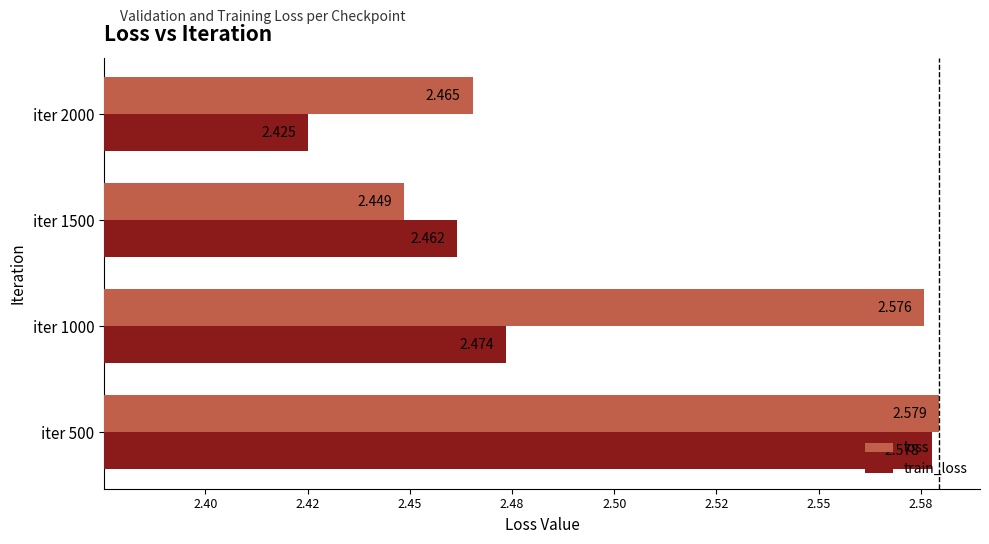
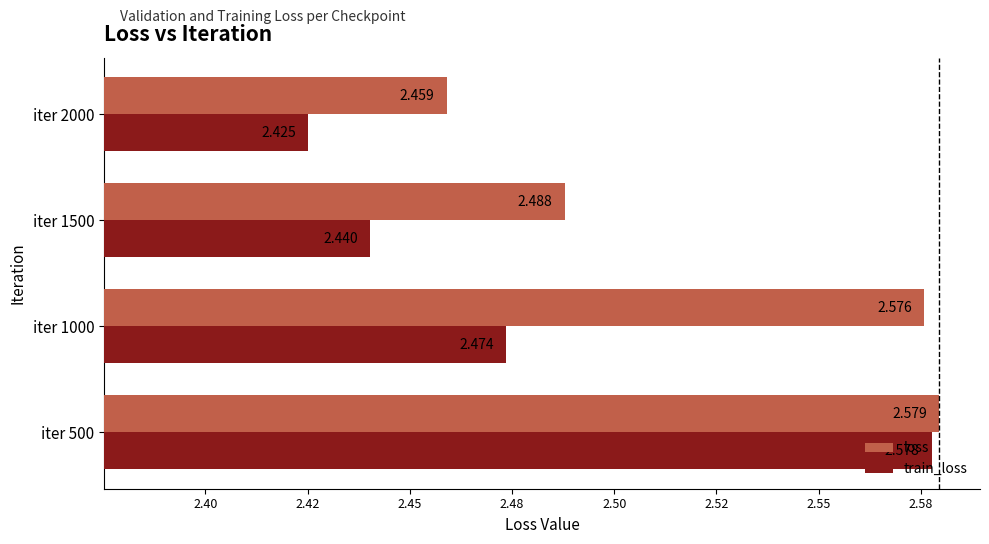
loss, iter 2000: 2.465 -> 2.459
loss, iter 1500: 2.449 -> 2.488
train_loss, iter 1500: 2.462 -> 2.440
